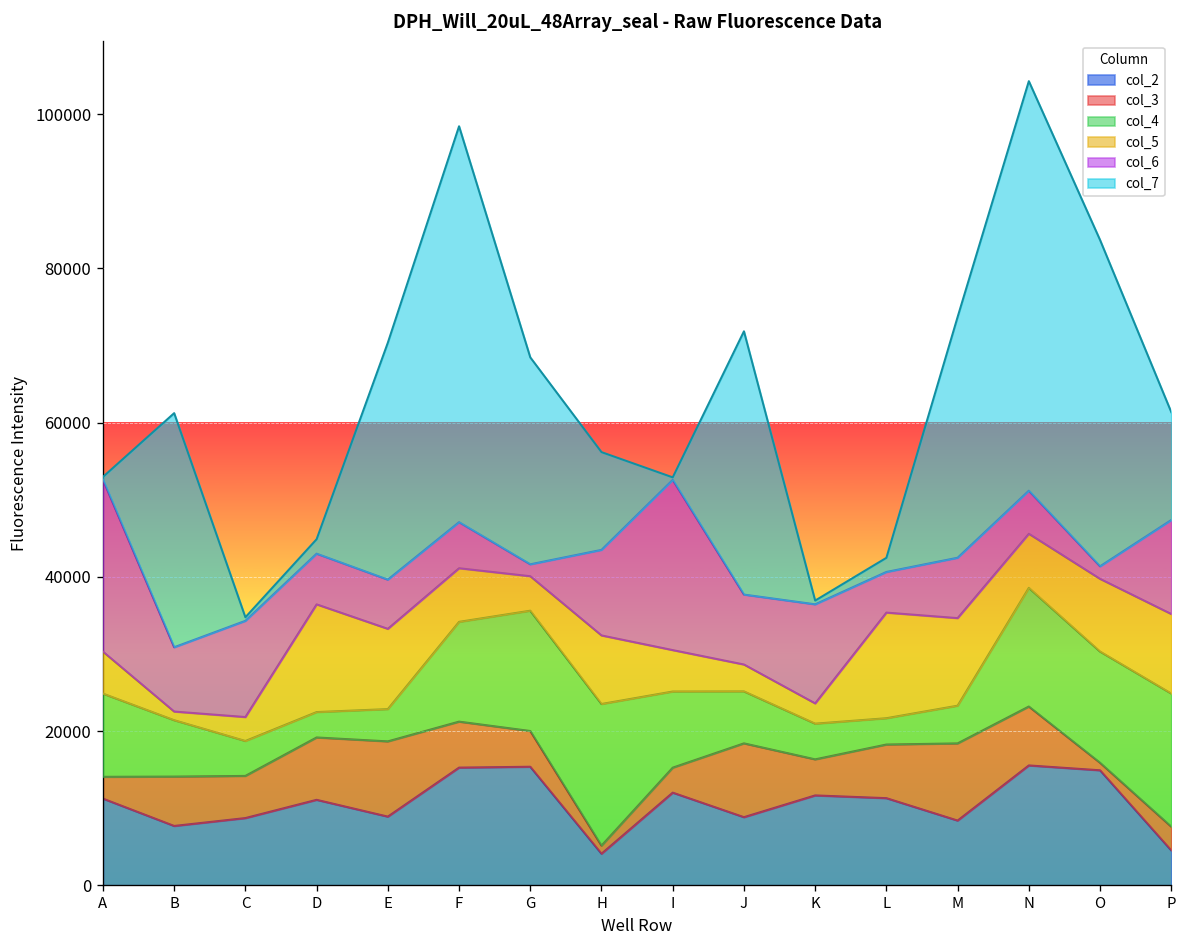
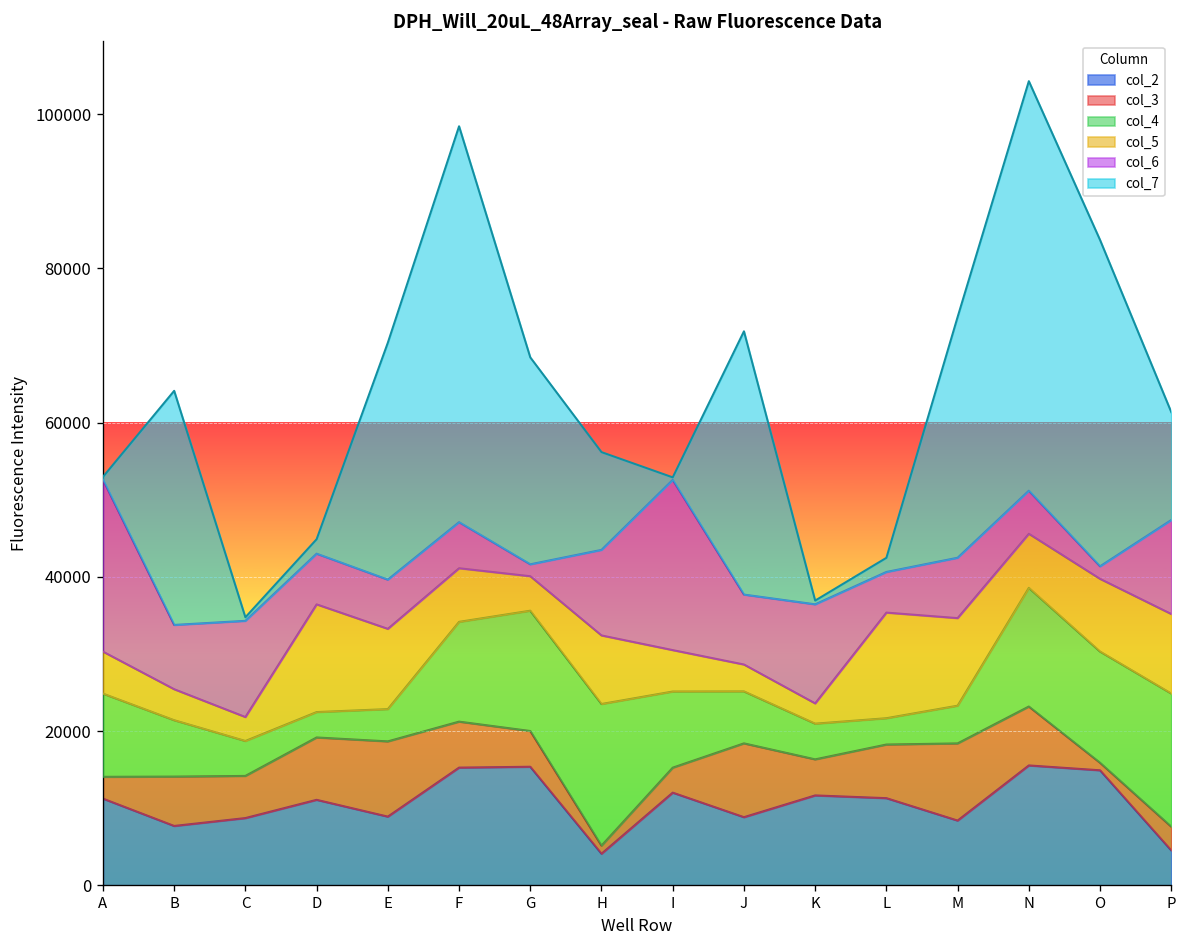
col_5, B: 1000 -> 4000
